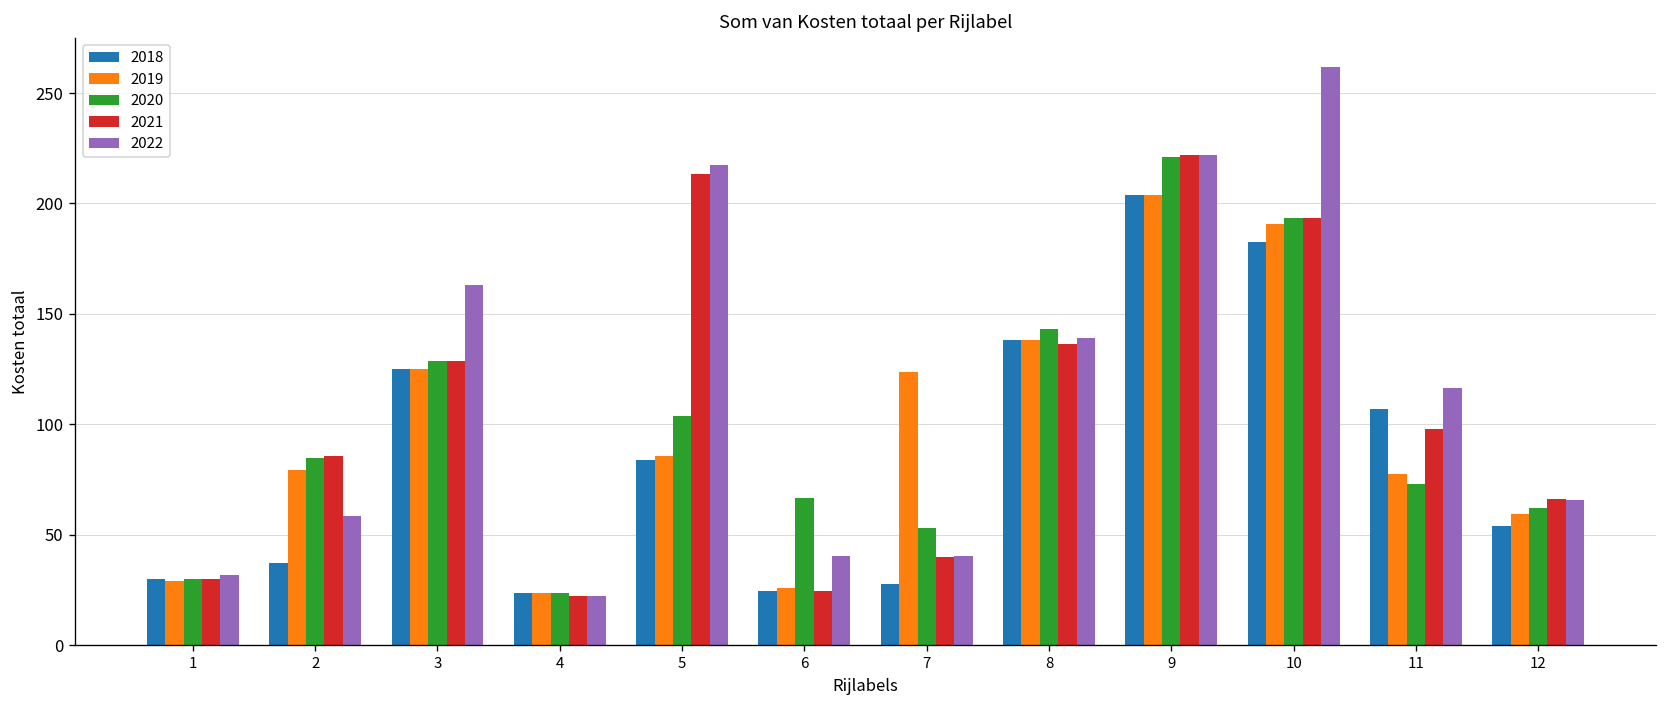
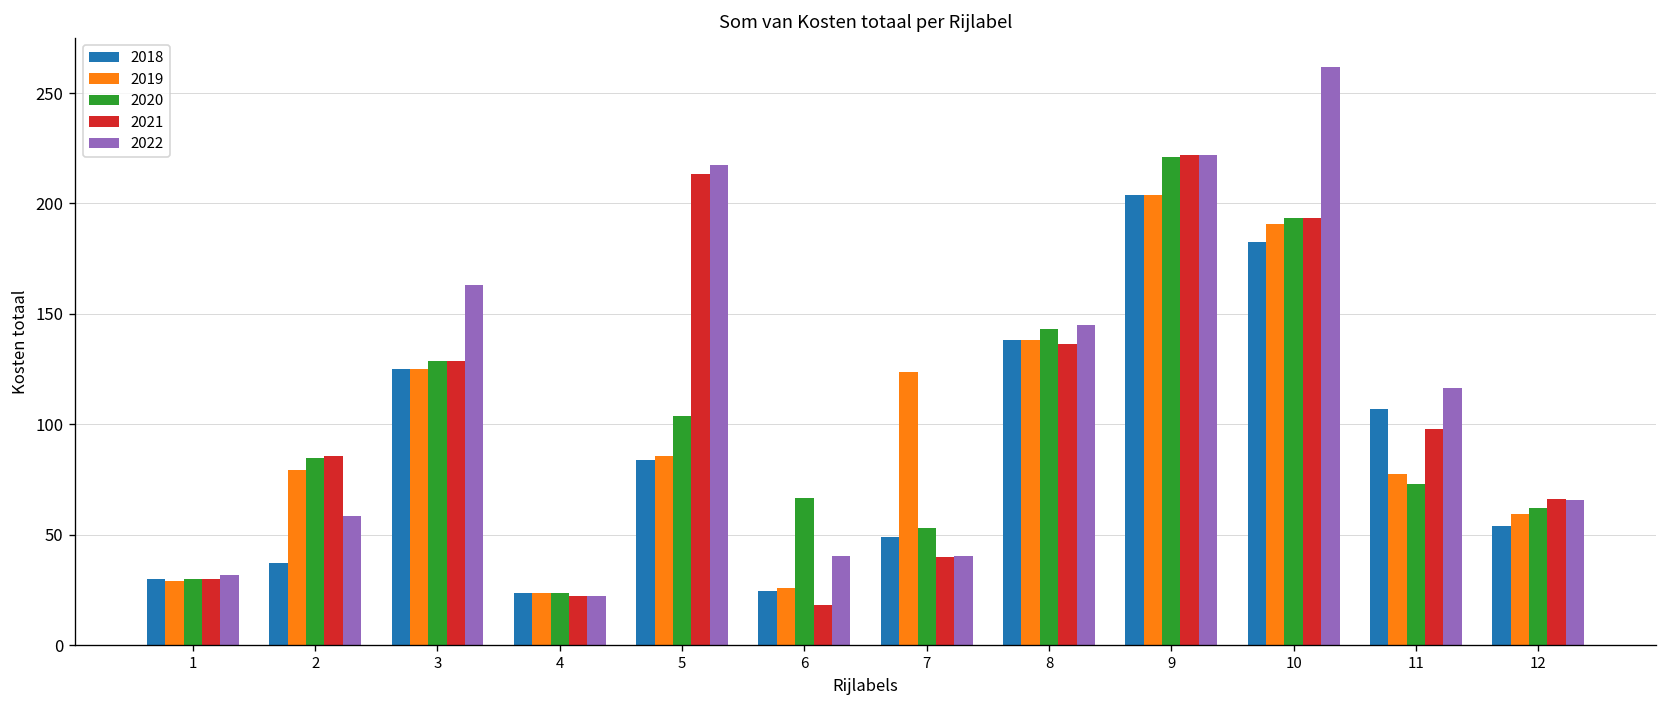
2021, 6: 25 -> 18
2018, 7: 28 -> 49
2022, 8: 139 -> 145
